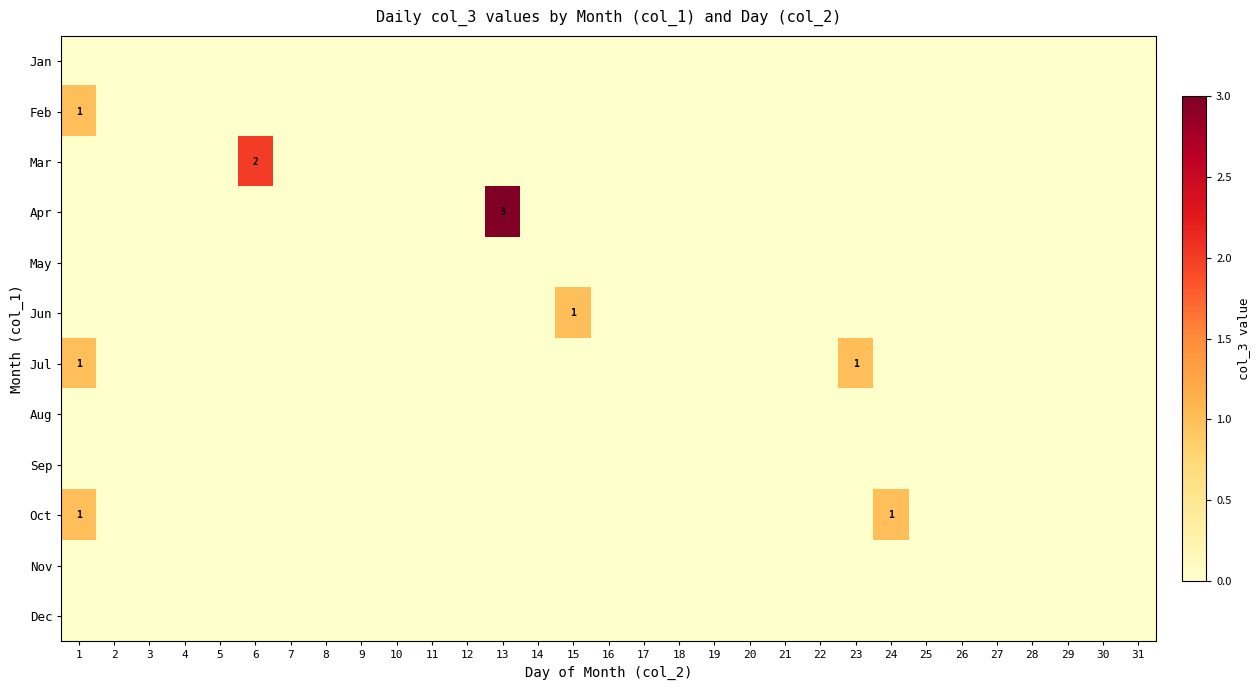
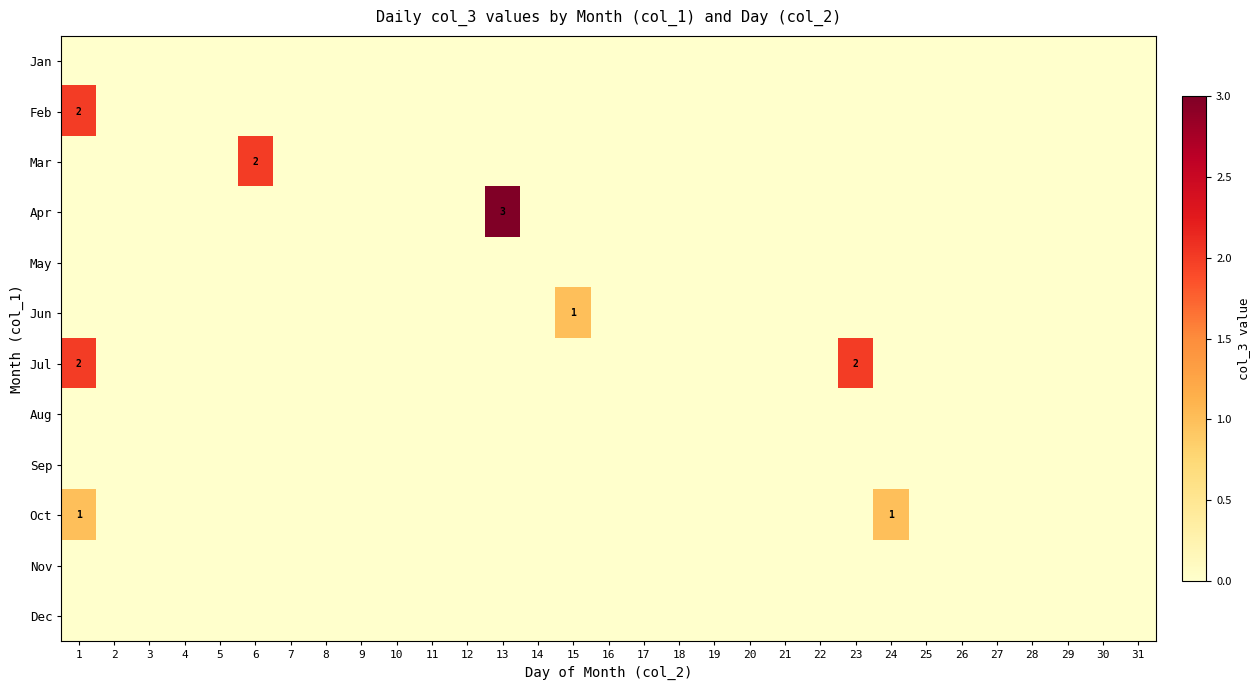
Feb, 1: 1 -> 2
Jul, 1: 1 -> 2
Jul, 23: 1 -> 2
